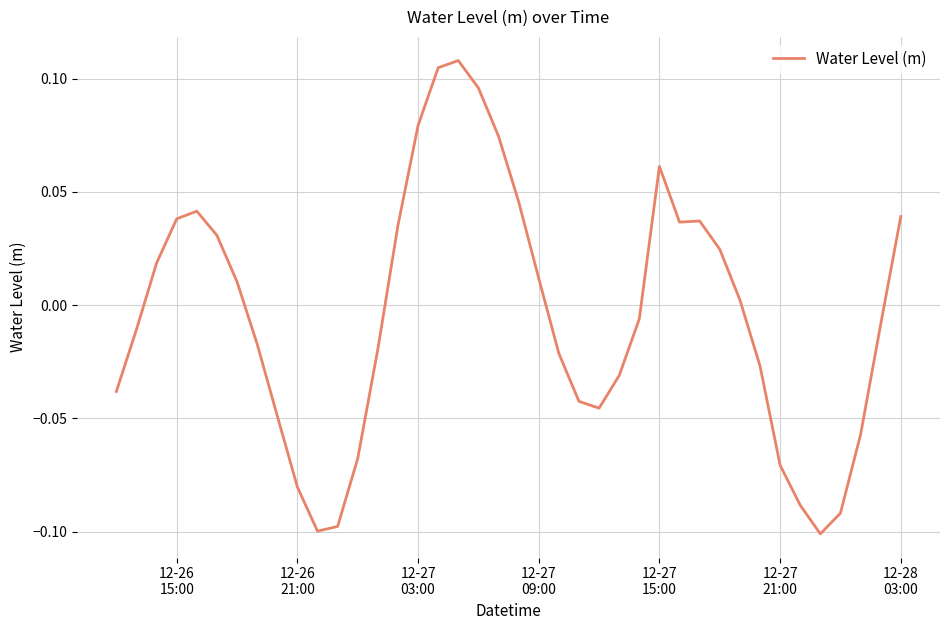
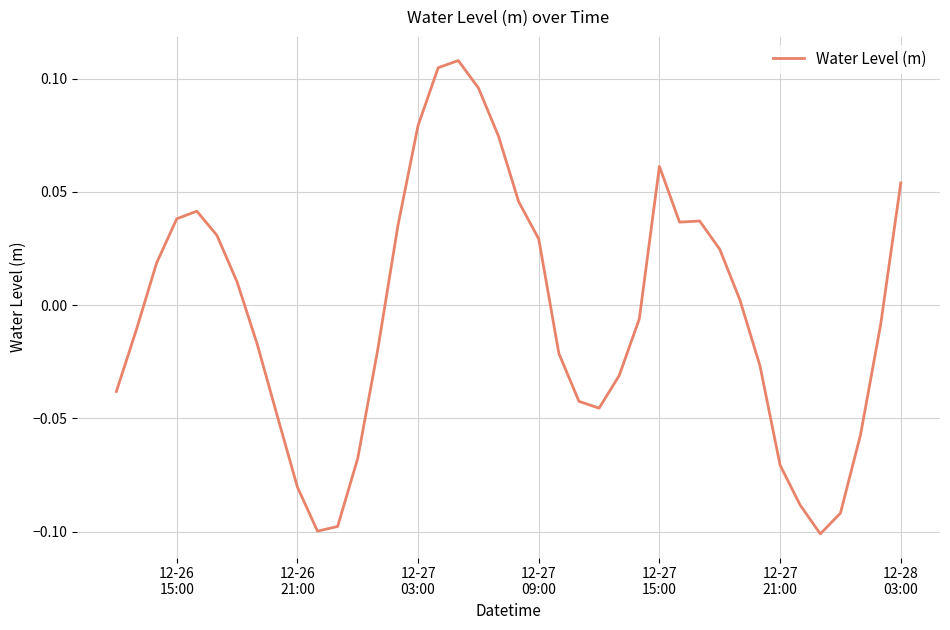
12-27 09:00: 0.012 -> 0.029
12-28 03:00: 0.039 -> 0.054
